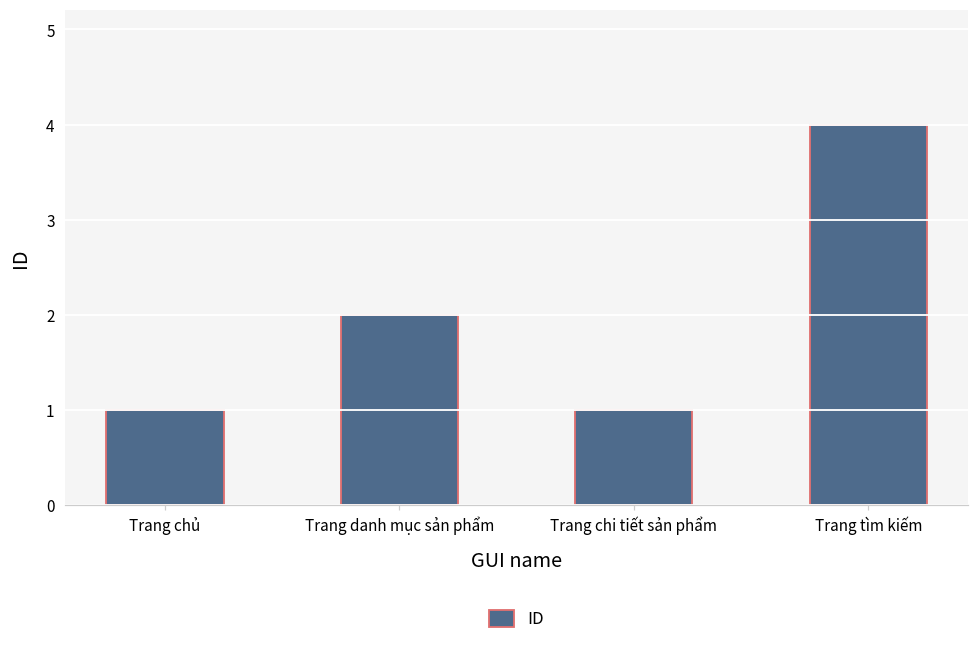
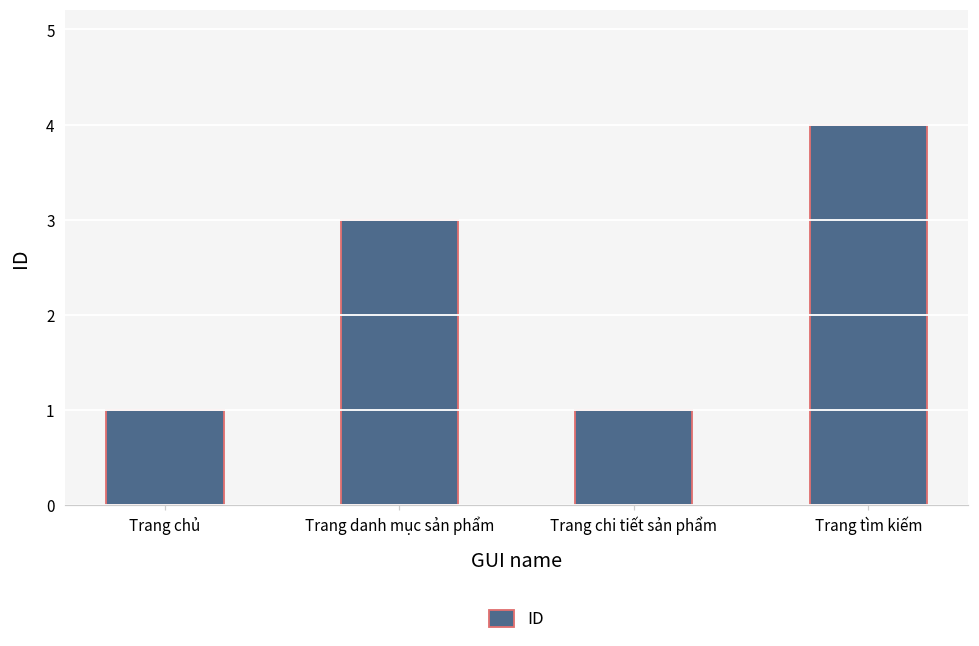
Trang danh mục sản phẩm: 2 -> 3
